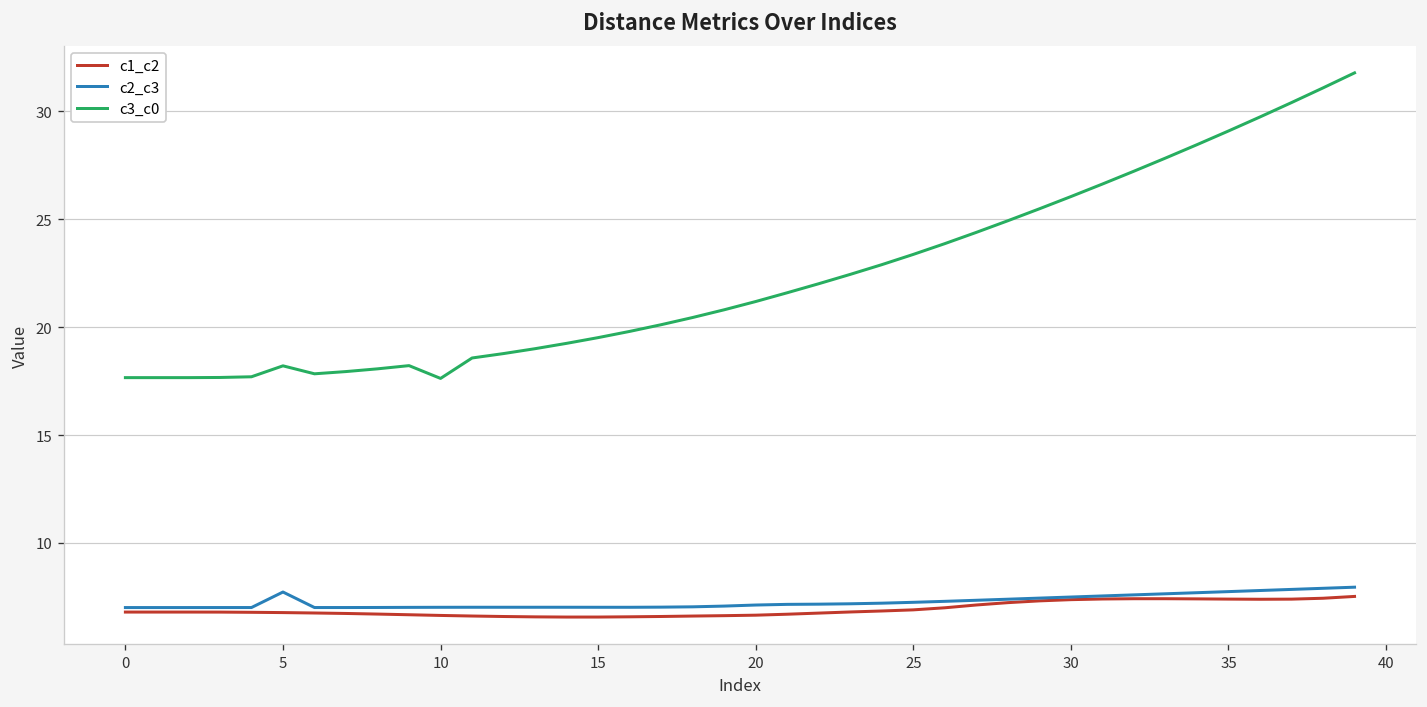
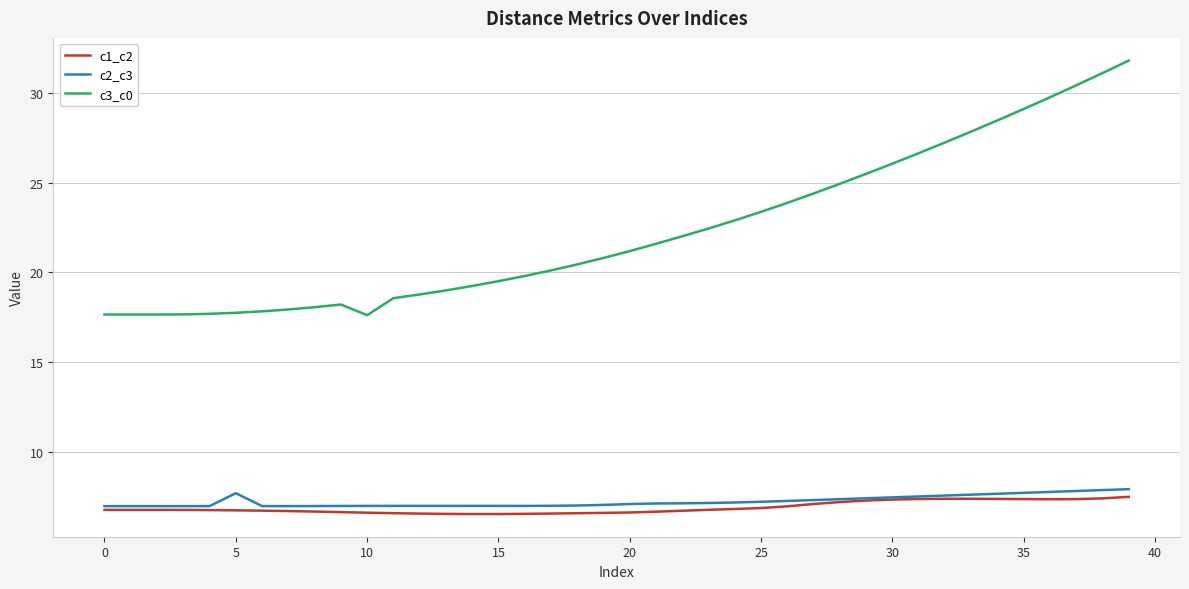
c3_c0, 5: 18.2 -> 17.8
